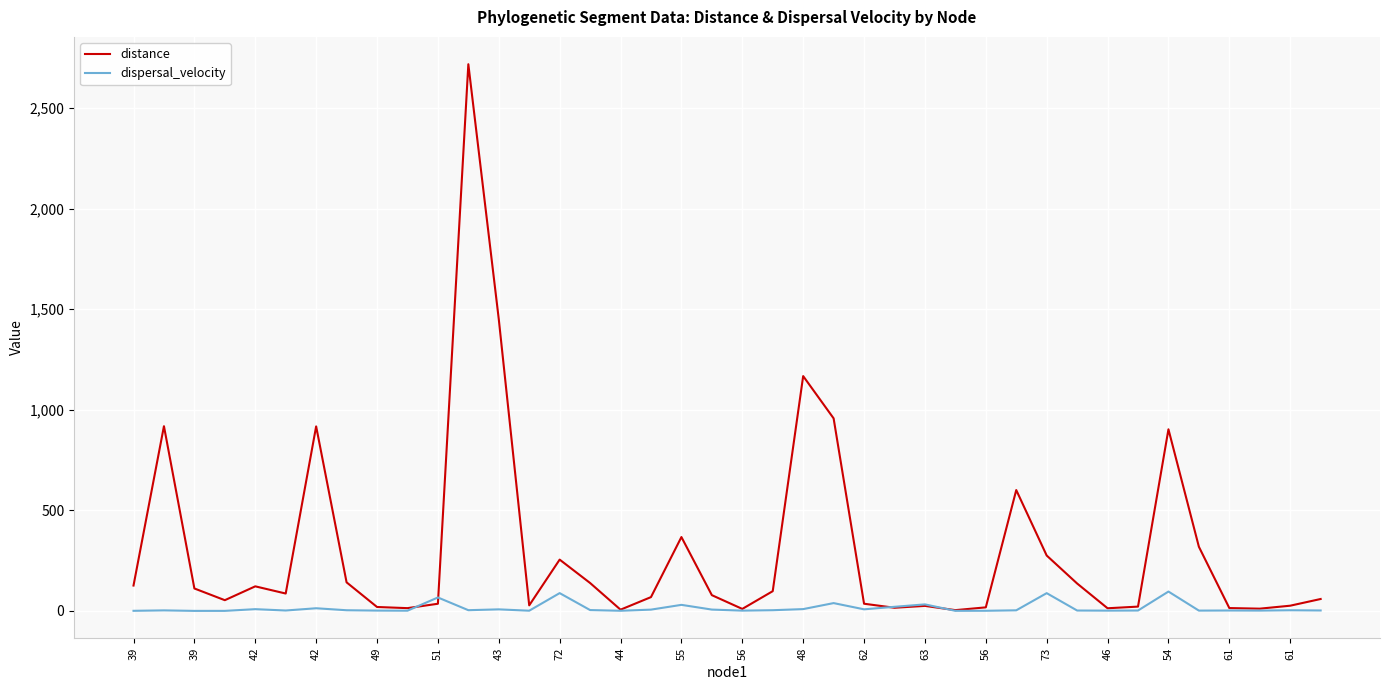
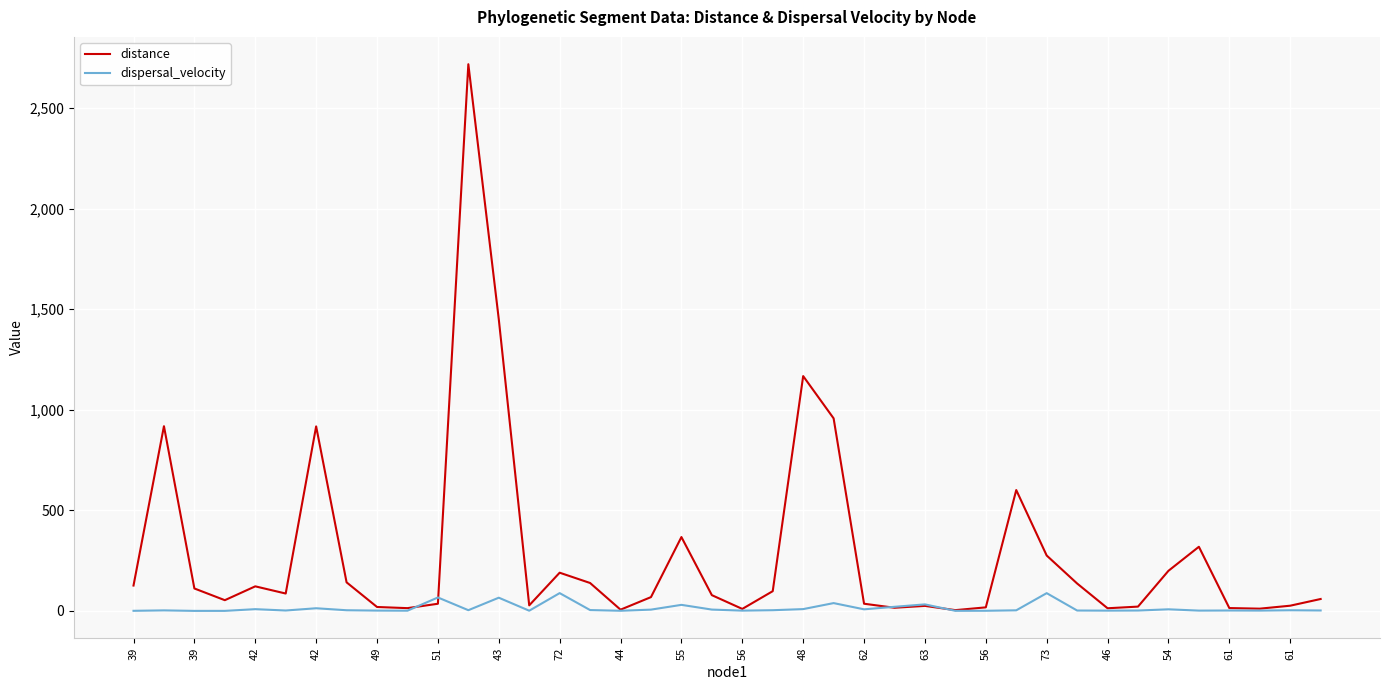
dispersal_velocity, 43: 10 -> 70
distance, 72: 260 -> 190
distance, 54: 900 -> 200
dispersal_velocity, 54: 100 -> 10
